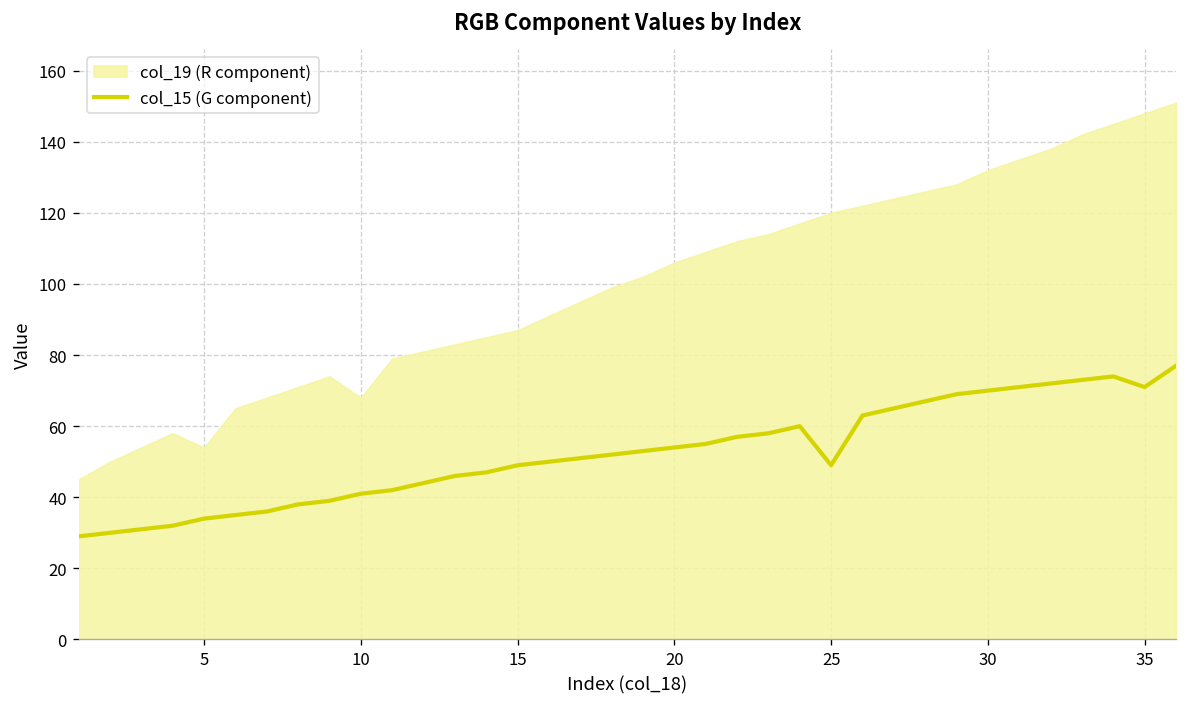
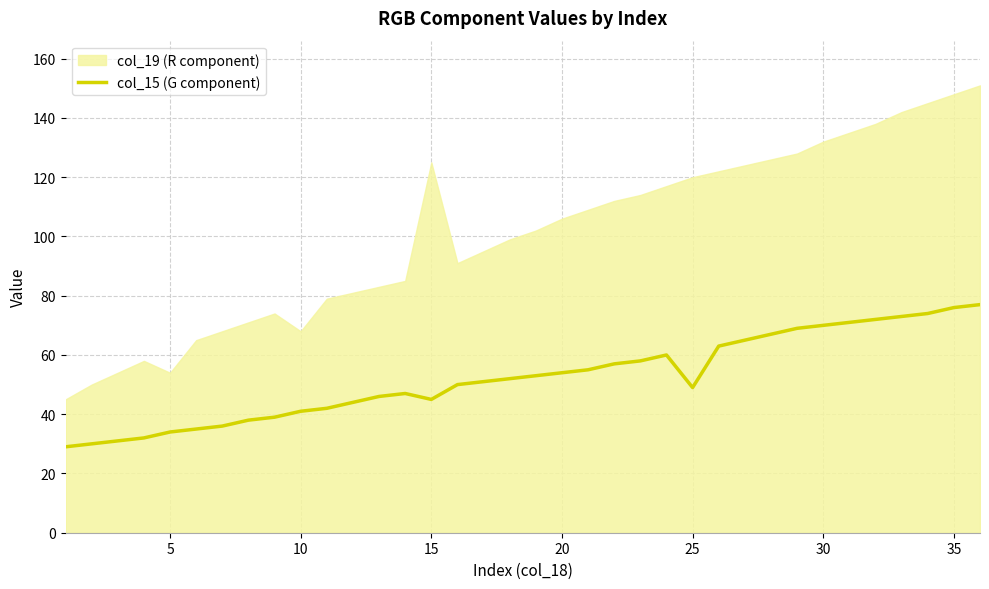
col_15 (G component), 15: 49 -> 45
col_19 (R component), 15: 87 -> 125
col_15 (G component), 35: 71 -> 76
